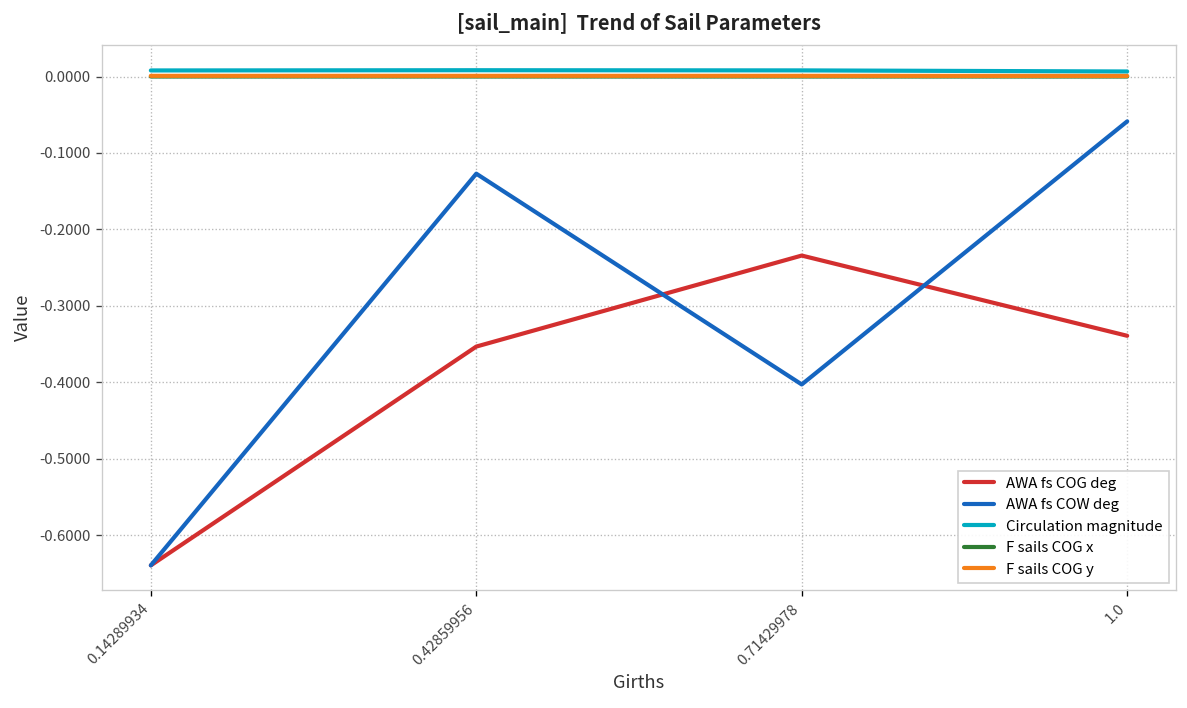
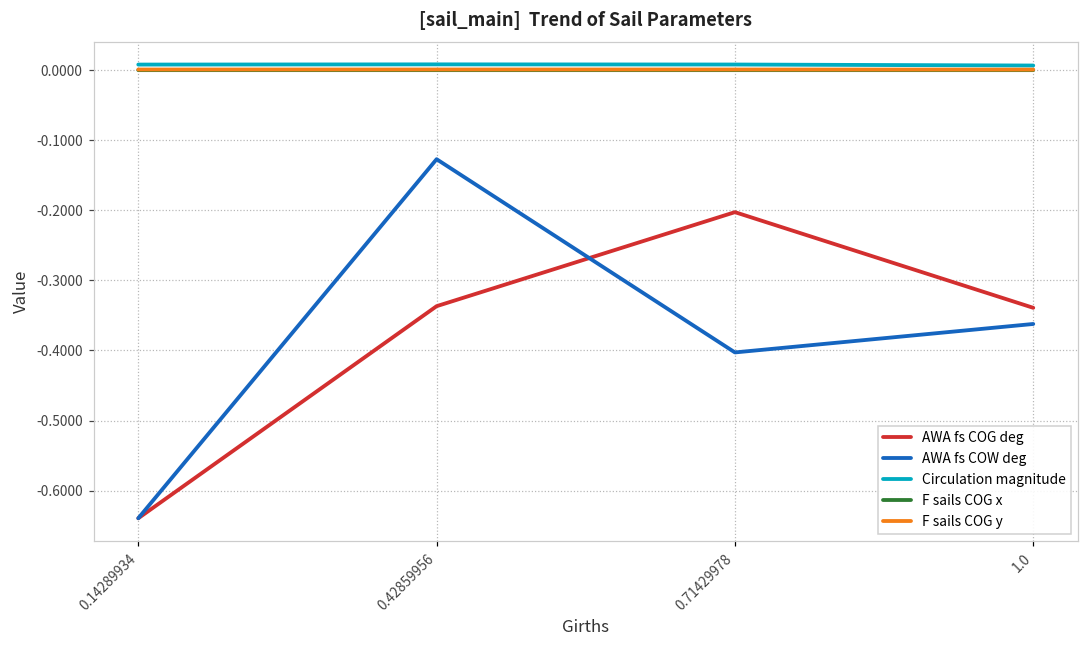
AWA fs COG deg, 0.42859956: -0.35 -> -0.34
AWA fs COG deg, 0.71429978: -0.23 -> -0.20
AWA fs COW deg, 1.0: -0.06 -> -0.36
